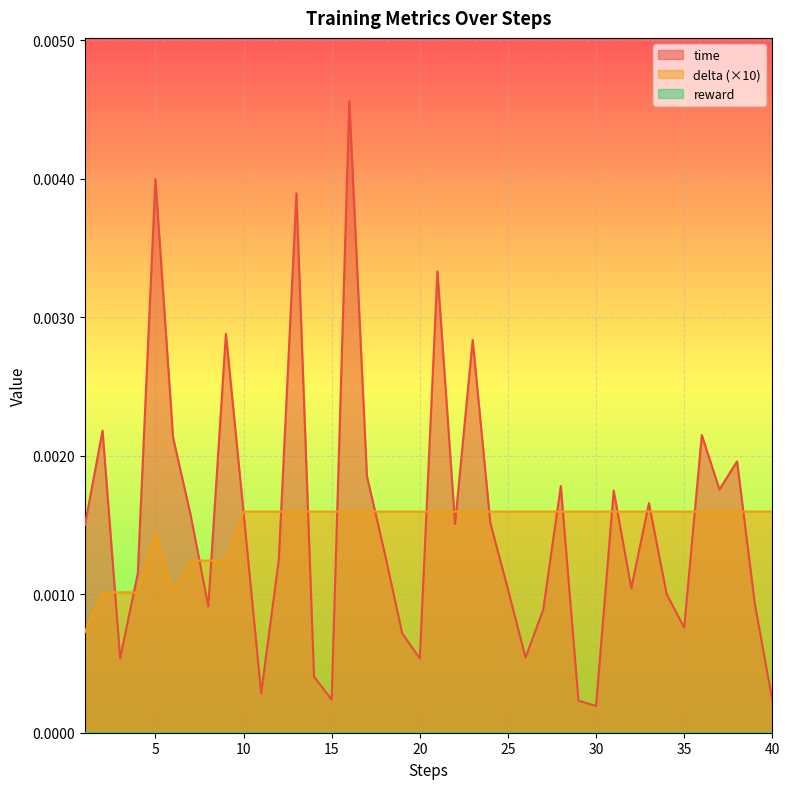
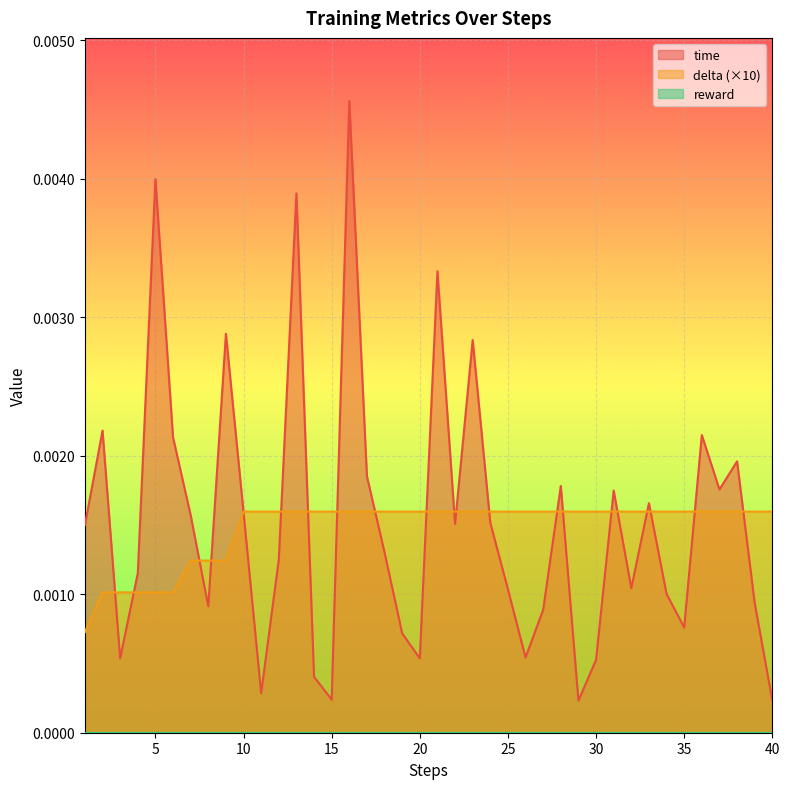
delta (×10), 5: 0.00144 -> 0.00101
time, 30: 0.00019 -> 0.00053
